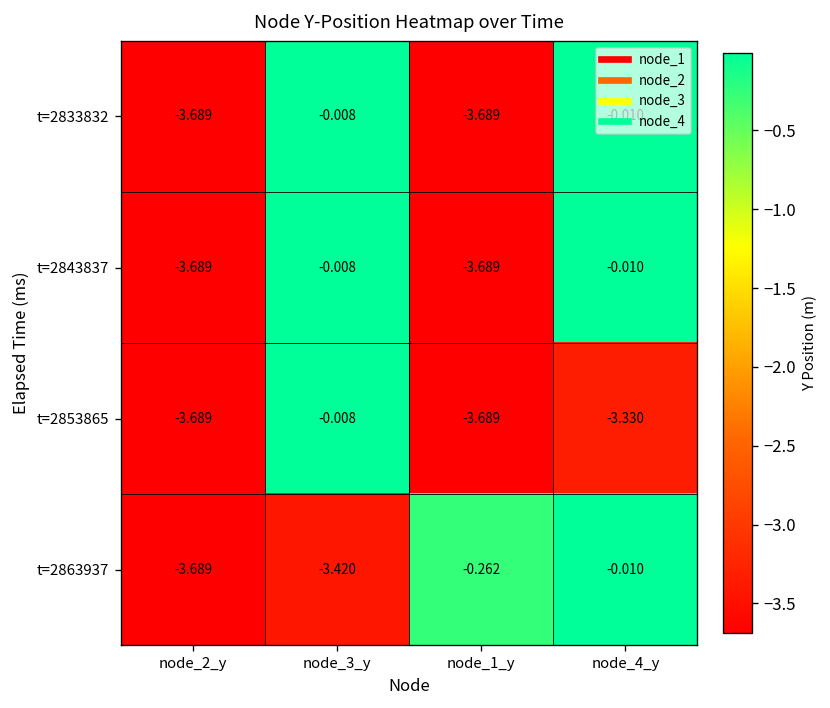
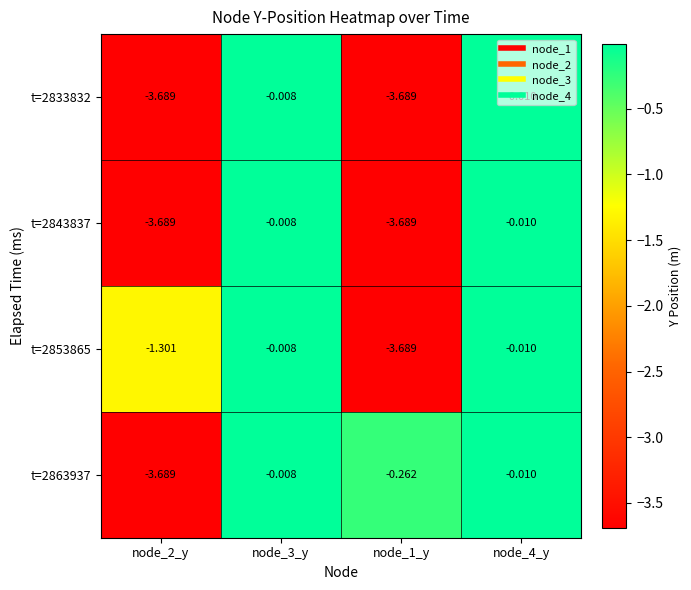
t=2853865, node_2_y: -3.689 -> -1.301
t=2853865, node_4_y: -3.330 -> -0.010
t=2863937, node_3_y: -3.420 -> -0.008
